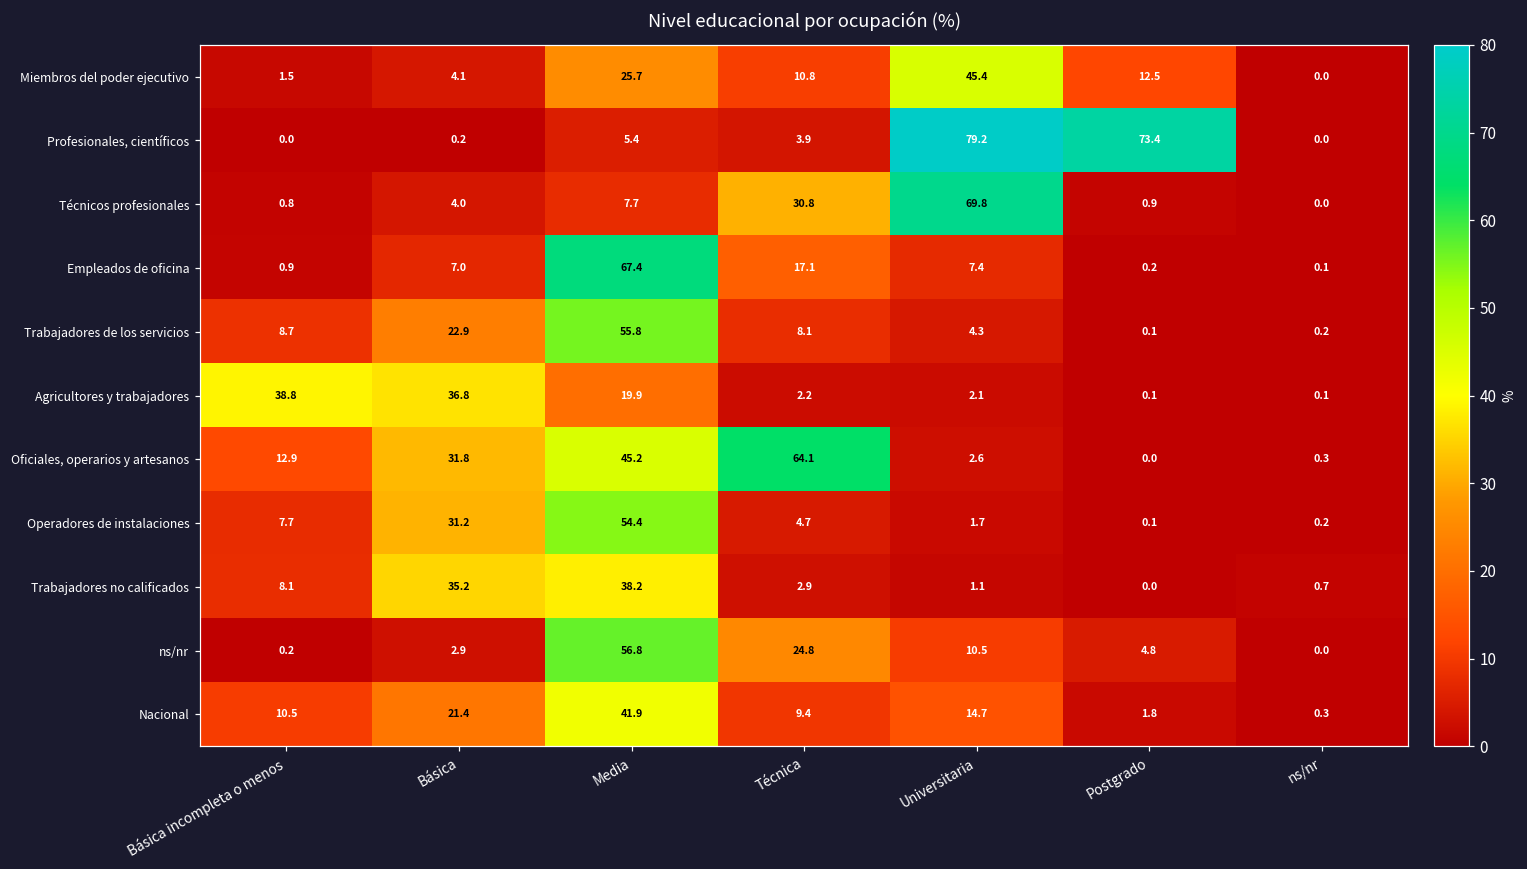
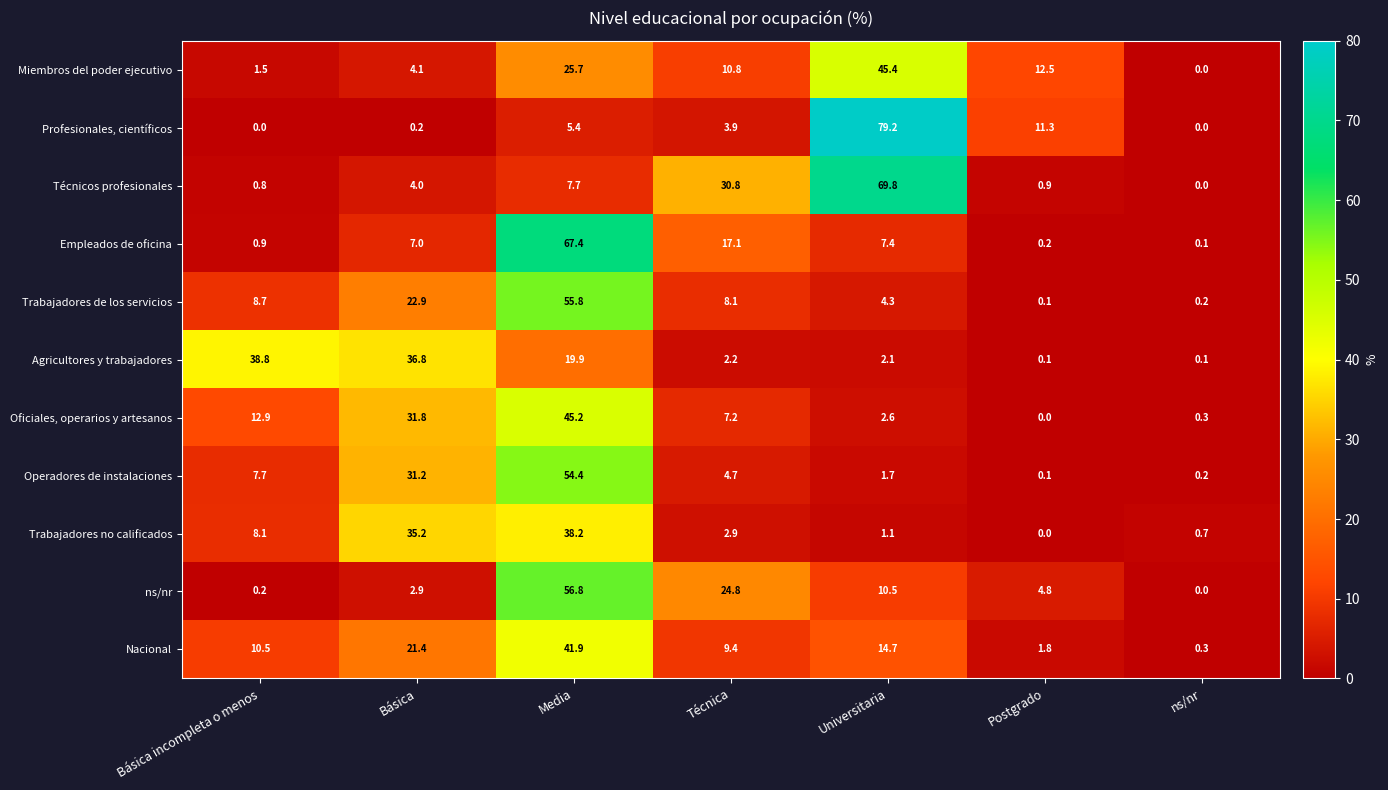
Profesionales, científicos, Postgrado: 73.4 -> 11.3
Oficiales, operarios y artesanos, Técnica: 64.1 -> 7.2
